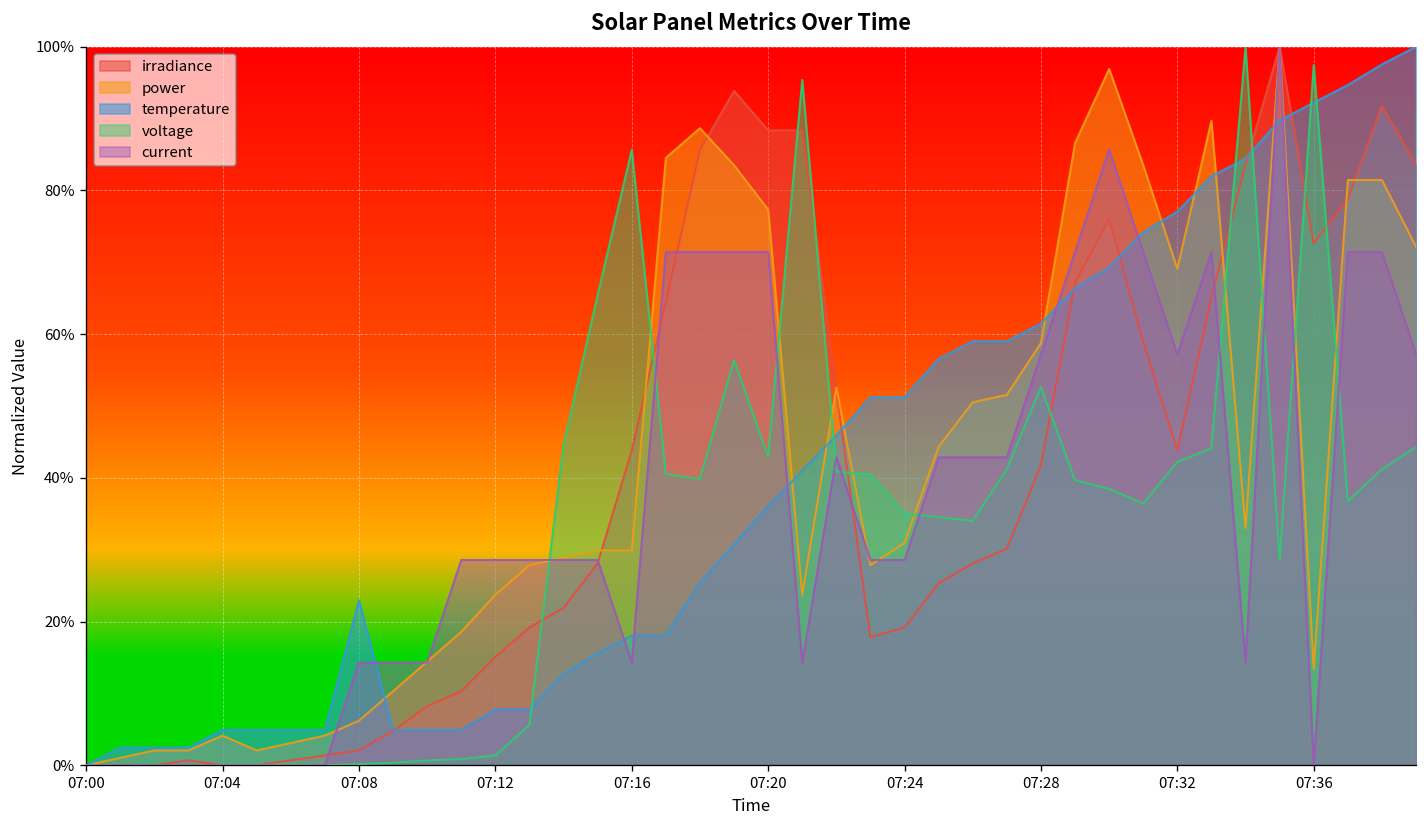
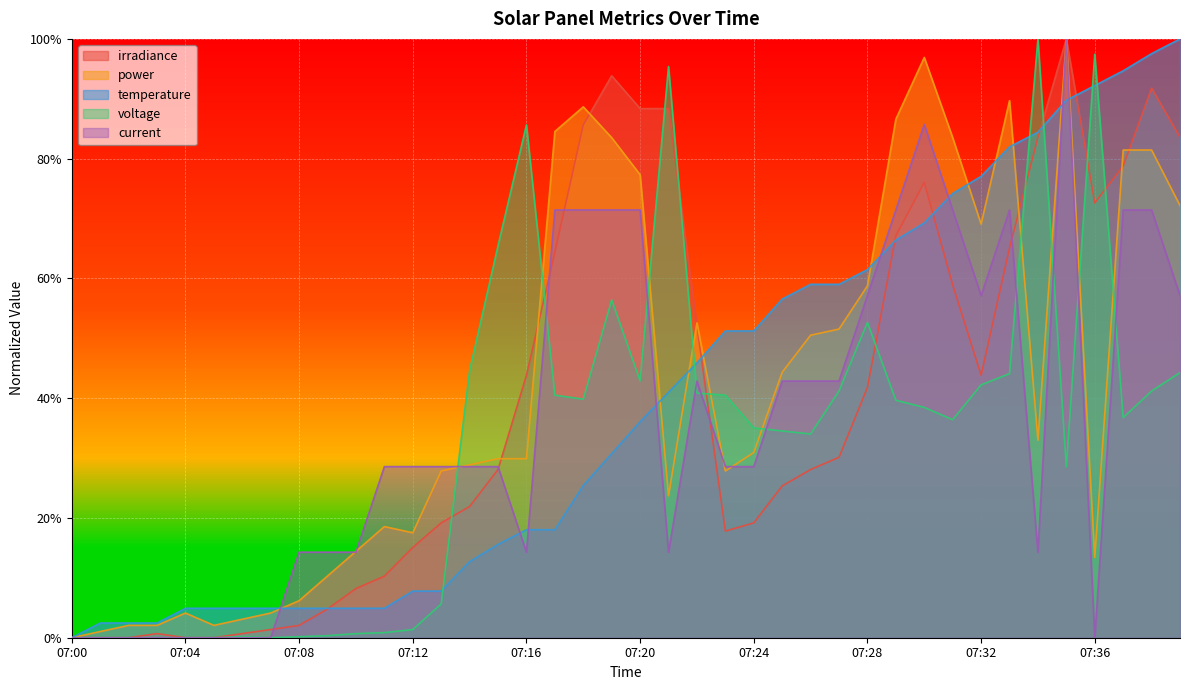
temperature, 07:08: 23% -> 5%
power, 07:12: 24% -> 18%
